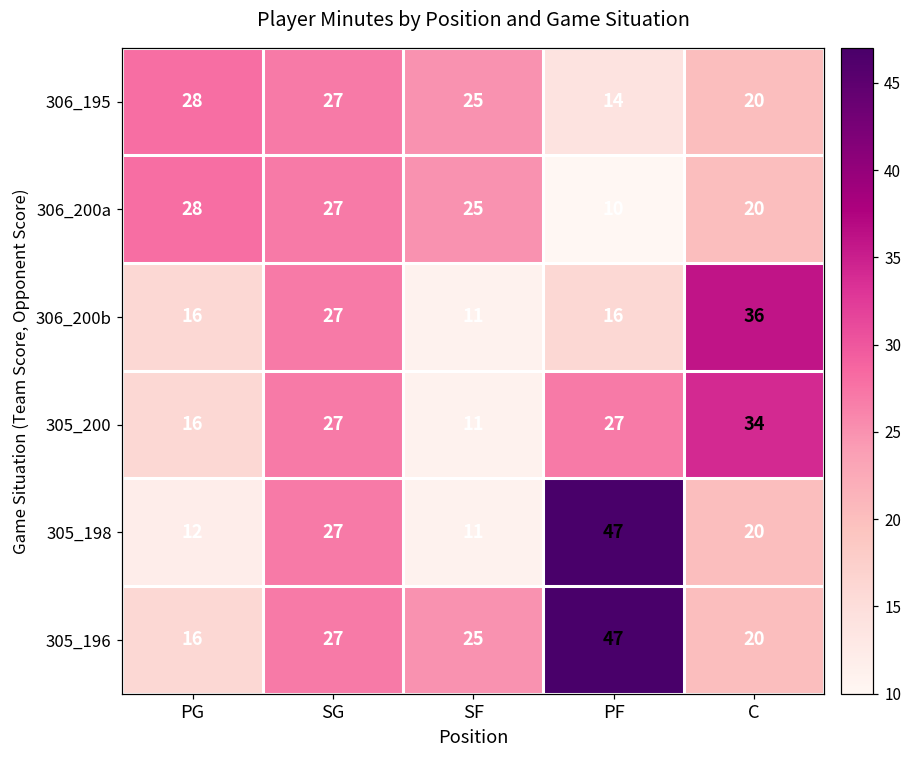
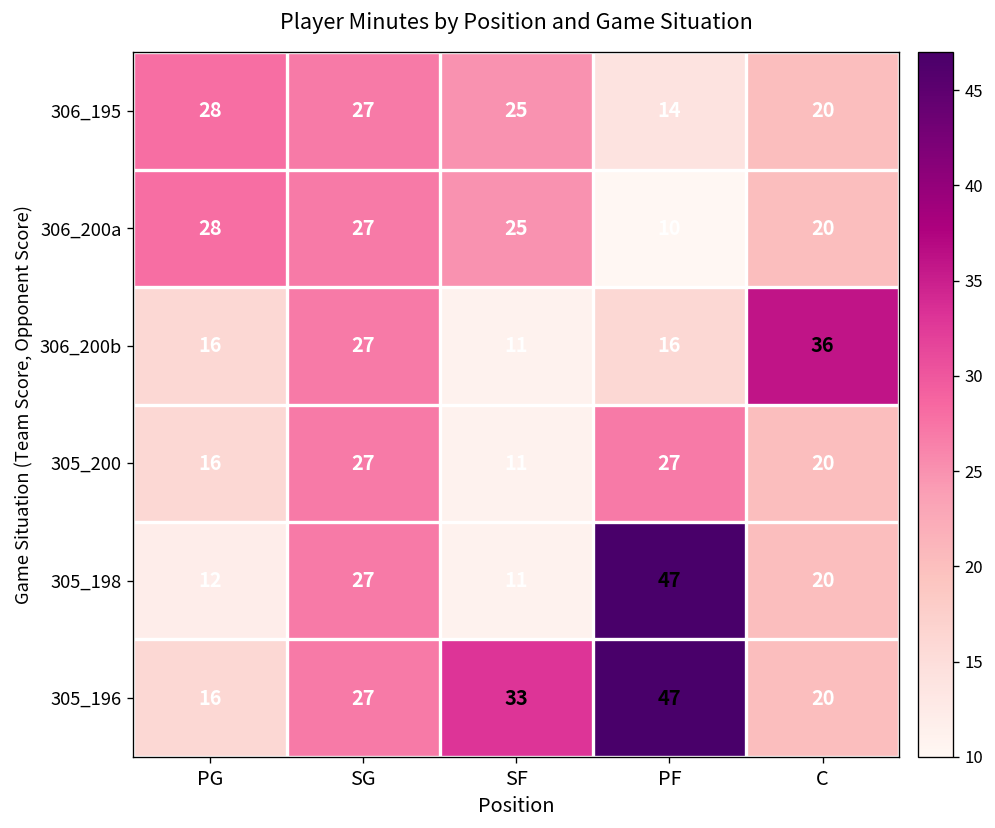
305_200, C: 34 -> 20
305_196, SF: 25 -> 33
